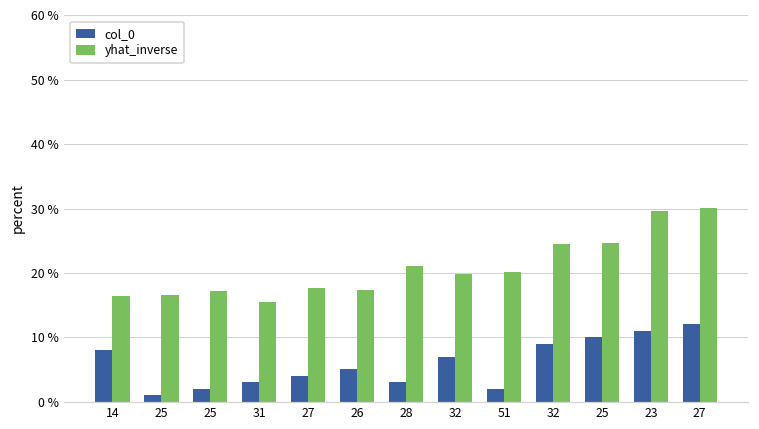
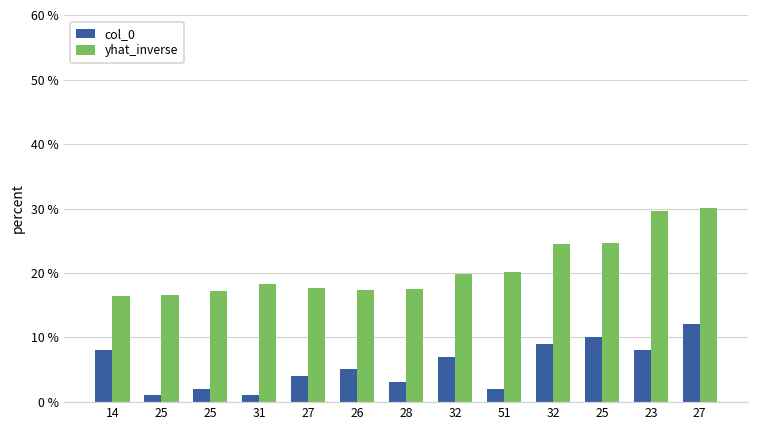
col_0, 31: 3 % -> 1 %
yhat_inverse, 31: 15 % -> 18 %
yhat_inverse, 28: 21 % -> 18 %
col_0, 23: 11 % -> 8 %
